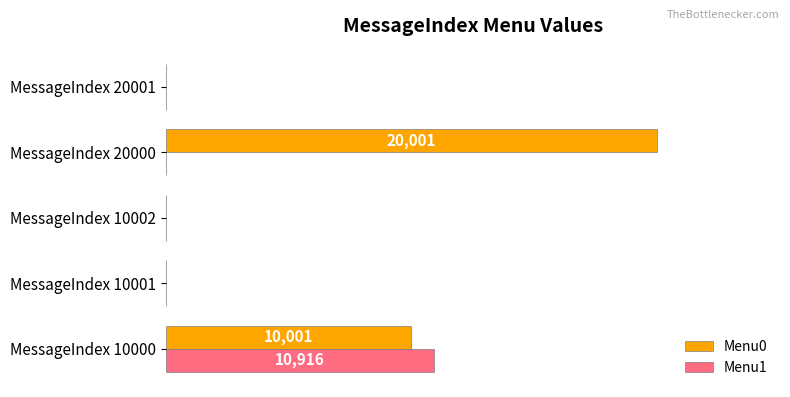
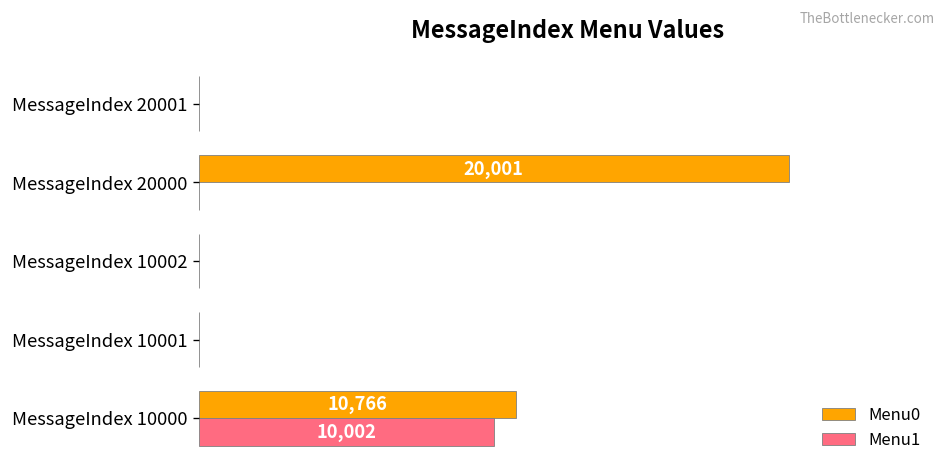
Menu0, MessageIndex 10000: 10,001 -> 10,766
Menu1, MessageIndex 10000: 10,916 -> 10,002
